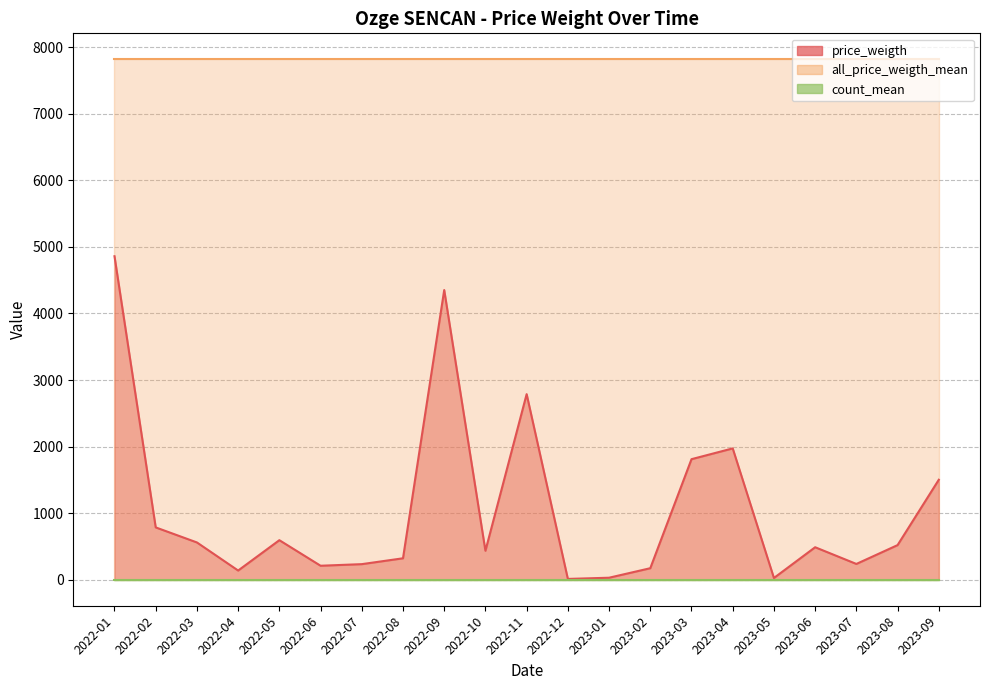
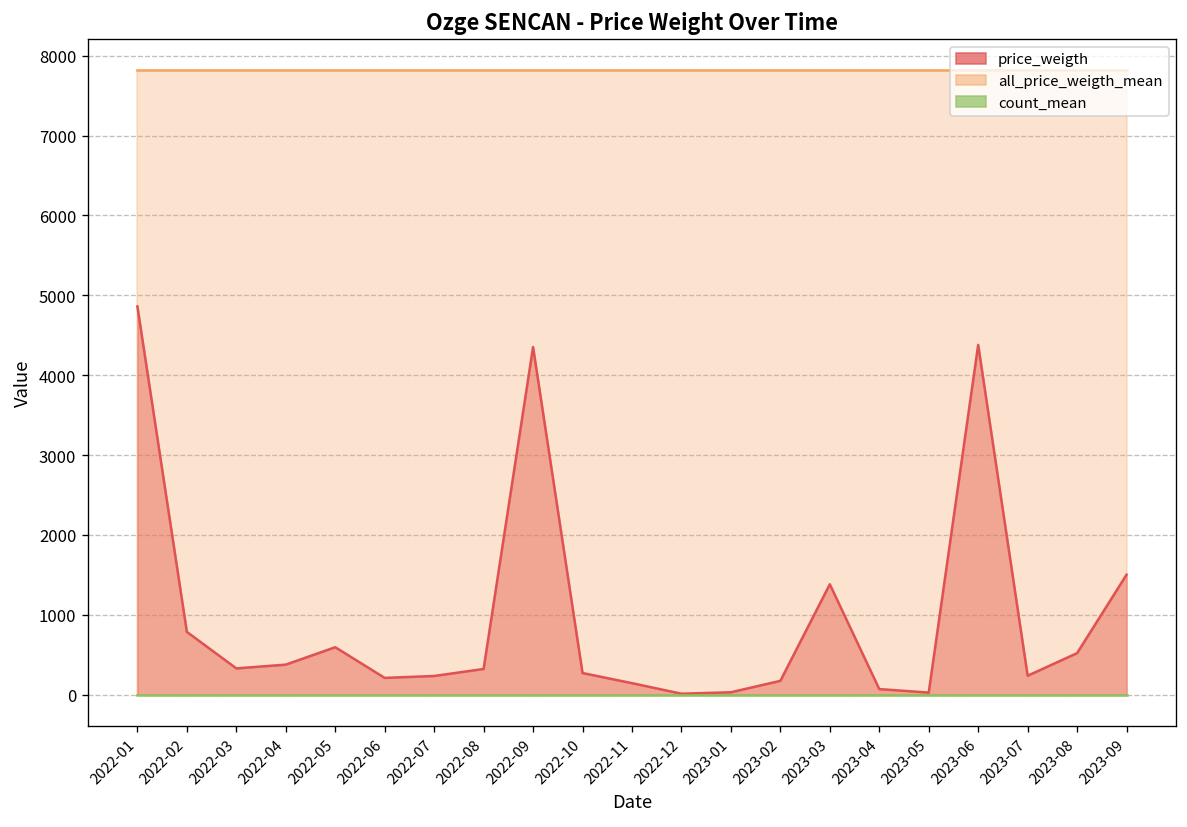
price_weigth, 2022-03: 600 -> 300
price_weigth, 2022-04: 100 -> 400
price_weigth, 2022-10: 400 -> 300
price_weigth, 2022-11: 2800 -> 100
price_weigth, 2023-03: 1800 -> 1400
price_weigth, 2023-04: 2000 -> 100
price_weigth, 2023-06: 500 -> 4400
